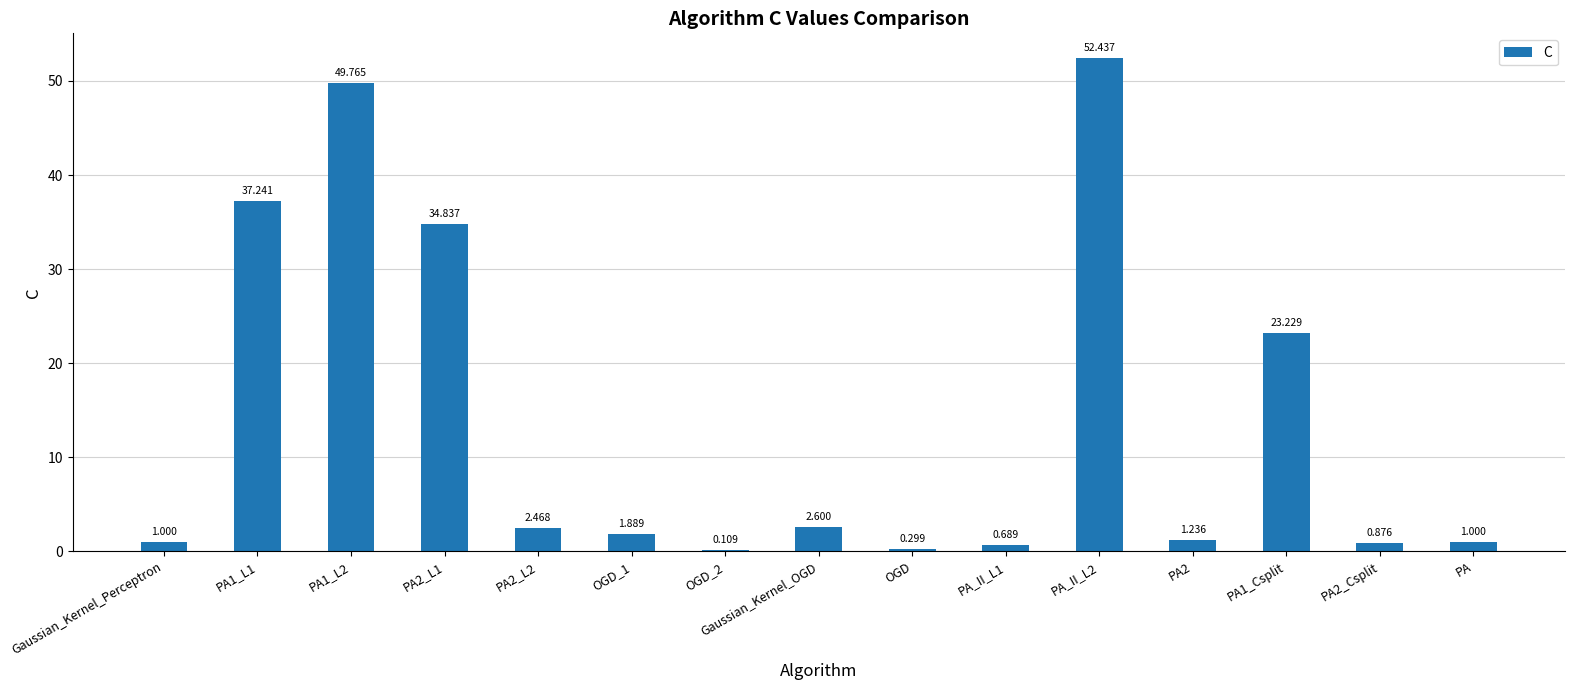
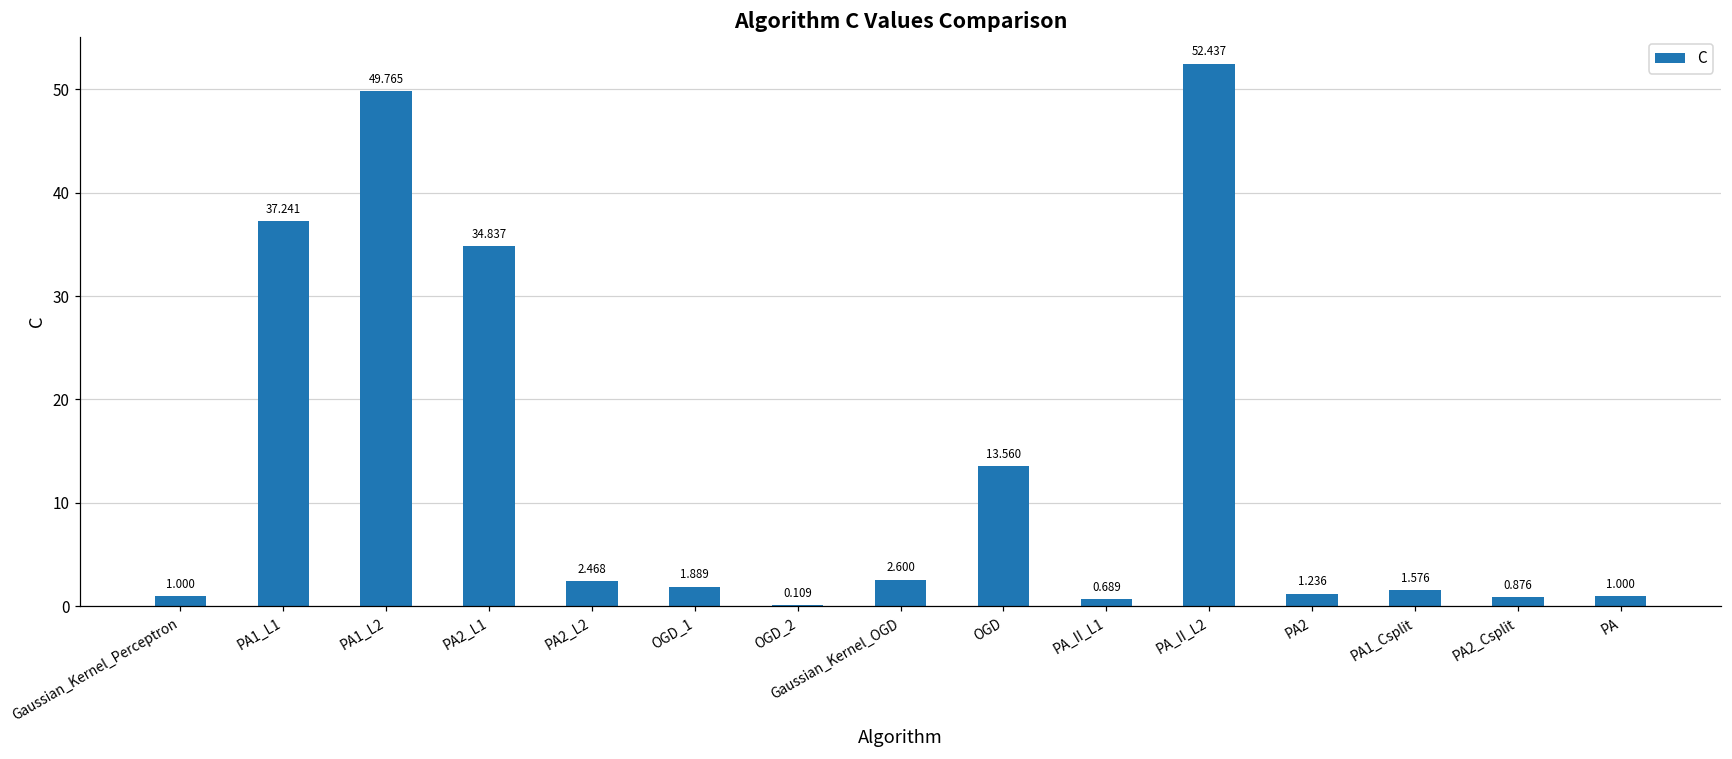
OGD: 0.299 -> 13.560
PA1_Csplit: 23.229 -> 1.576
